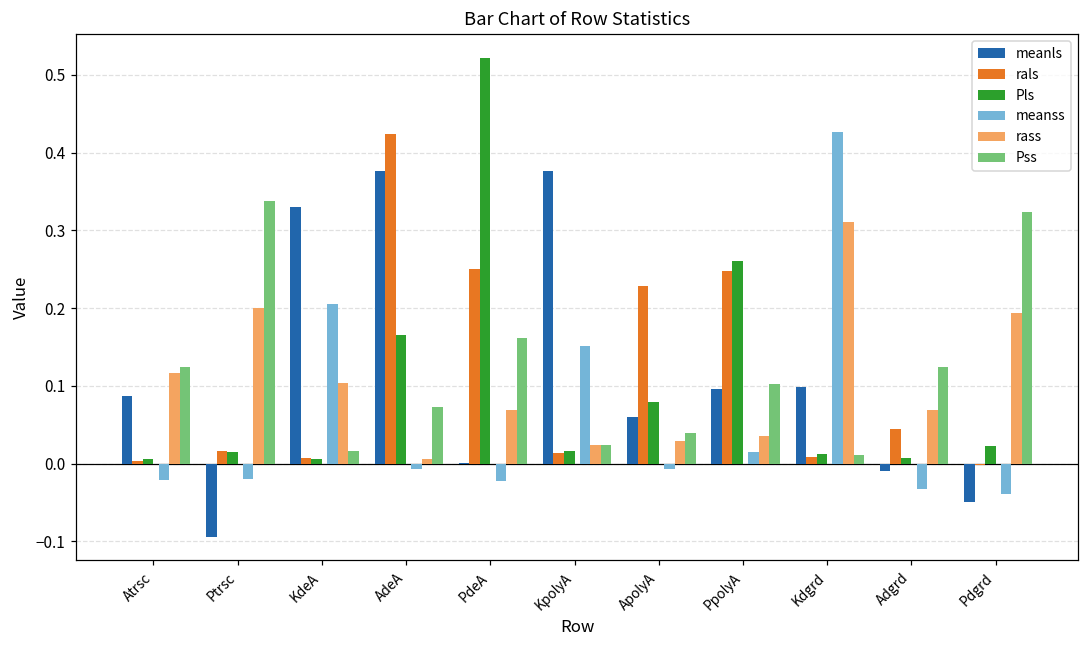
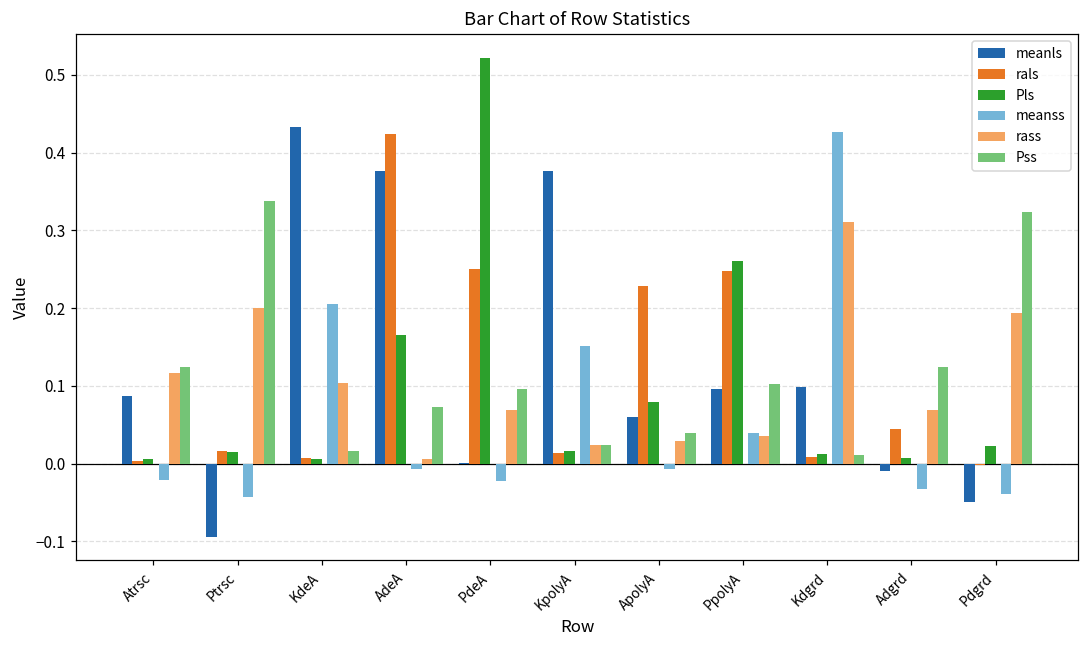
meanss, Ptrsc: -0.02 -> -0.04
meanls, KdeA: 0.33 -> 0.43
Pss, PdeA: 0.16 -> 0.10
meanss, PpolyA: 0.02 -> 0.04
